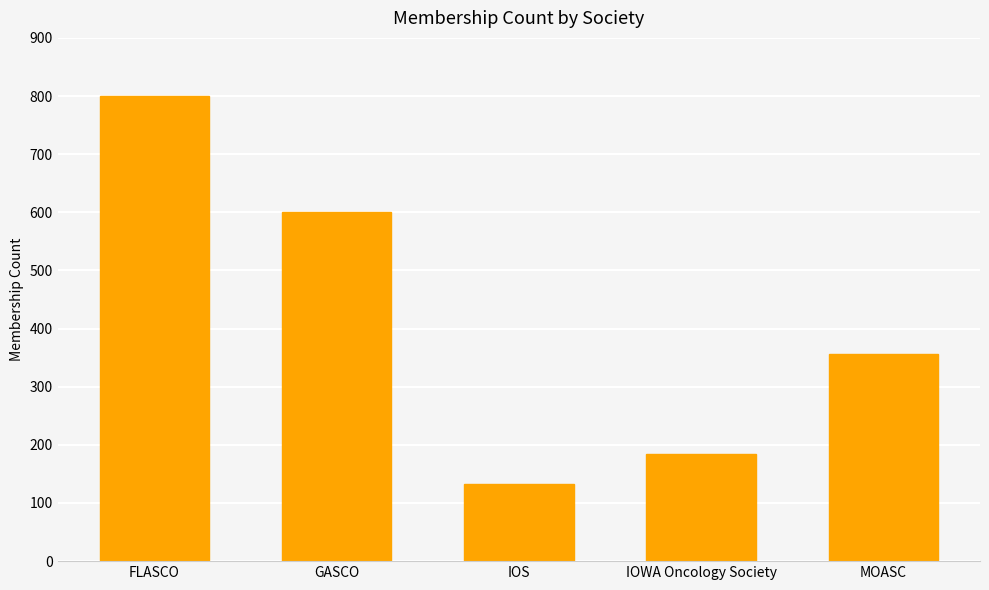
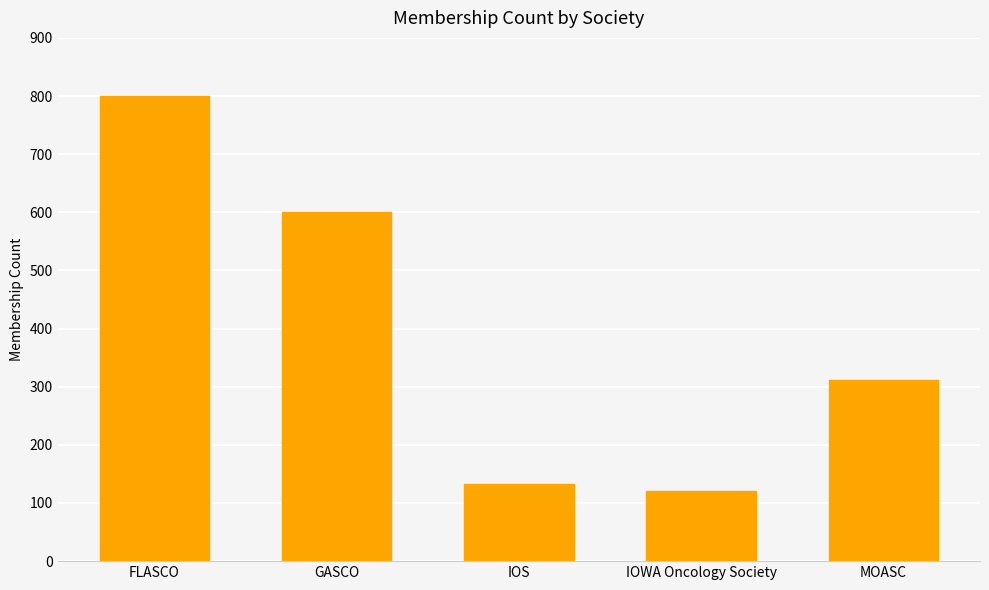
IOWA Oncology Society: 180 -> 120
MOASC: 360 -> 310
